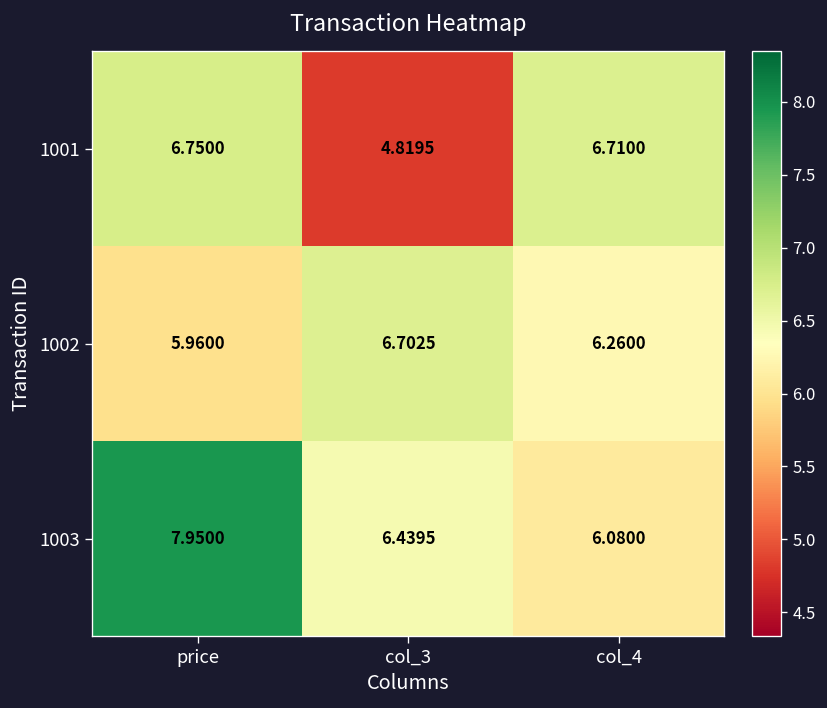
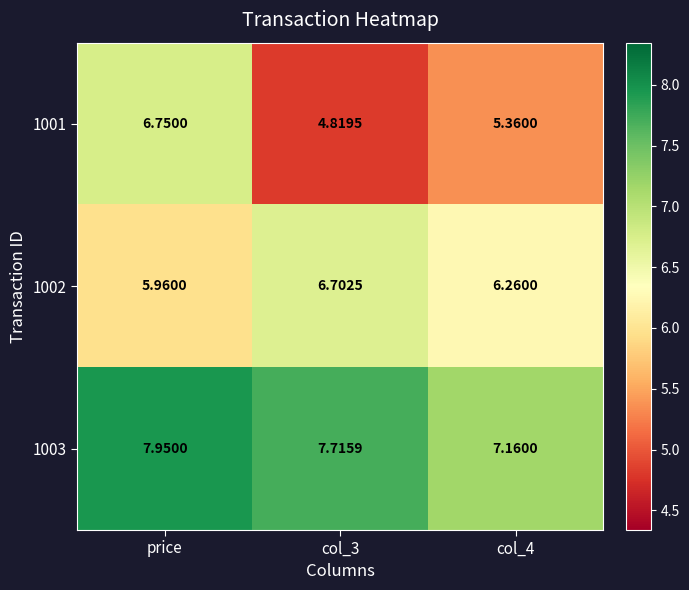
1001, col_4: 6.7100 -> 5.3600
1003, col_3: 6.4395 -> 7.7159
1003, col_4: 6.0800 -> 7.1600
